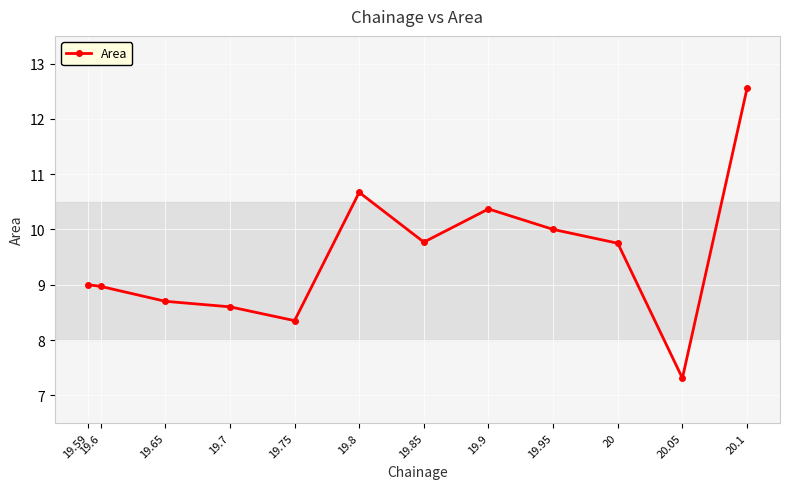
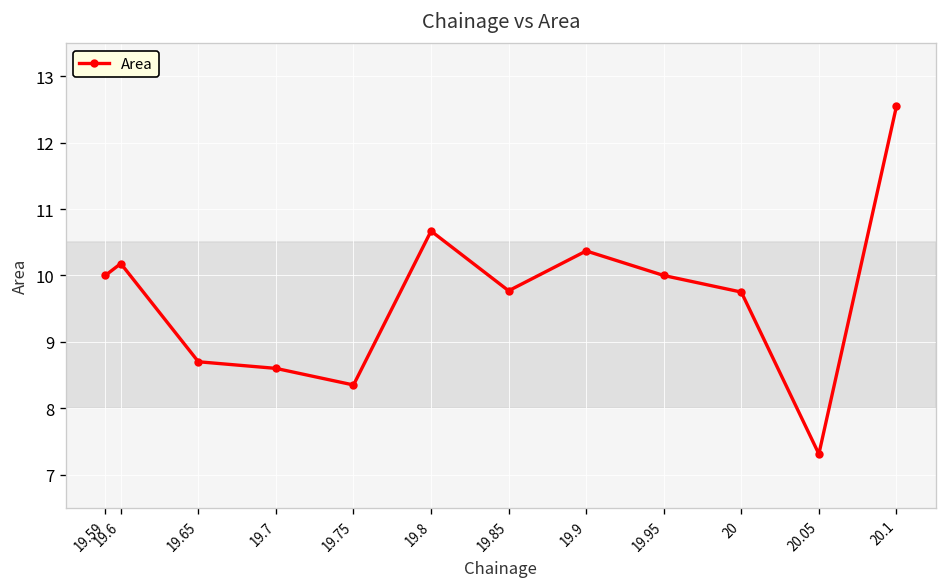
19.59: 9 -> 10
19.6: 9.0 -> 10.2
